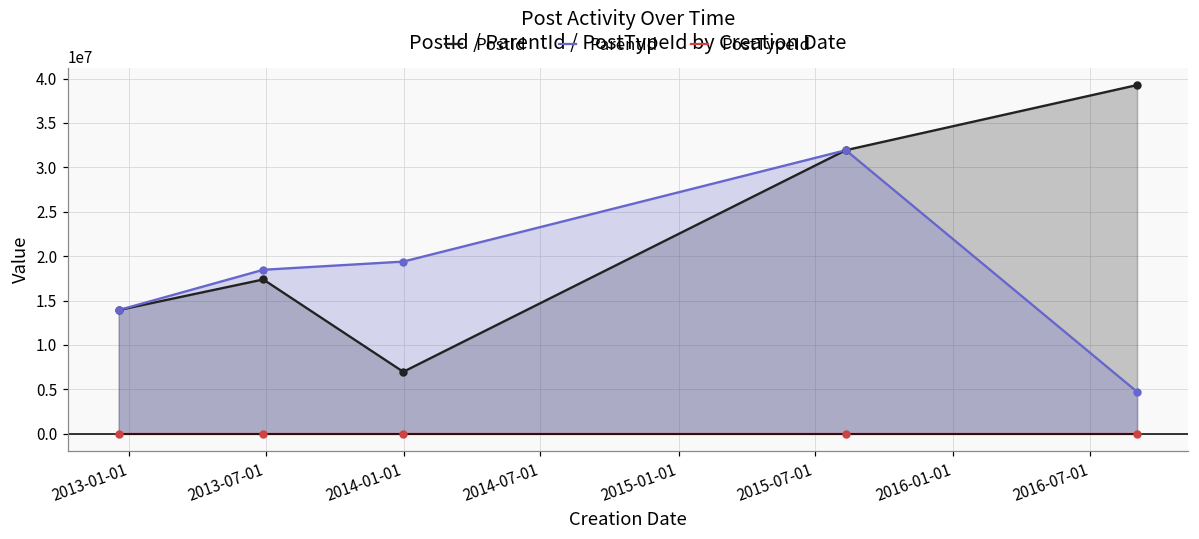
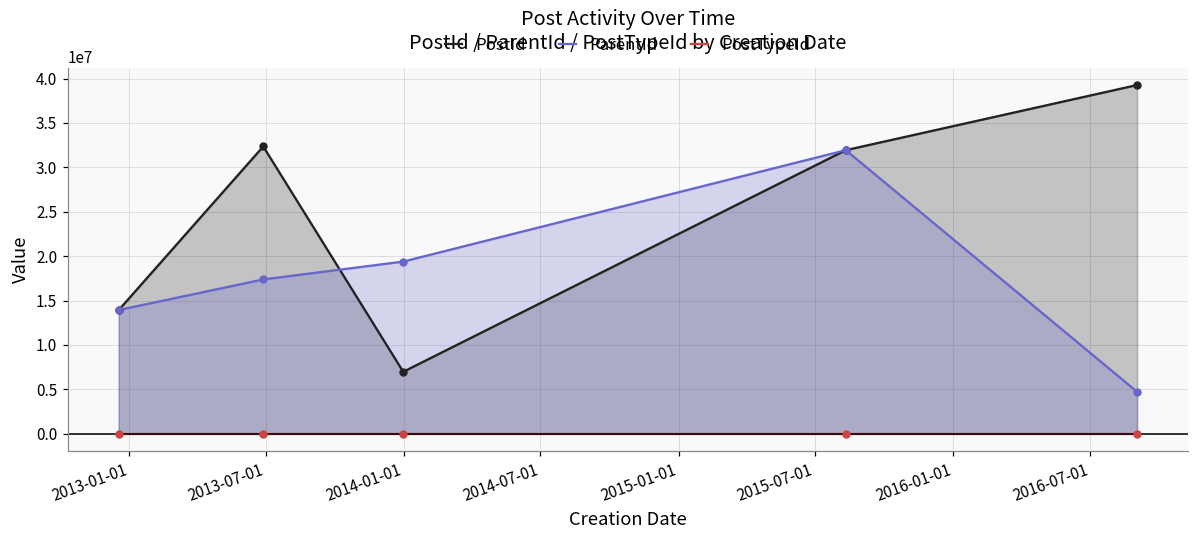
PostId, 2013-07-01: 17000000 -> 32000000
ParentId, 2013-07-01: 18000000 -> 17000000
